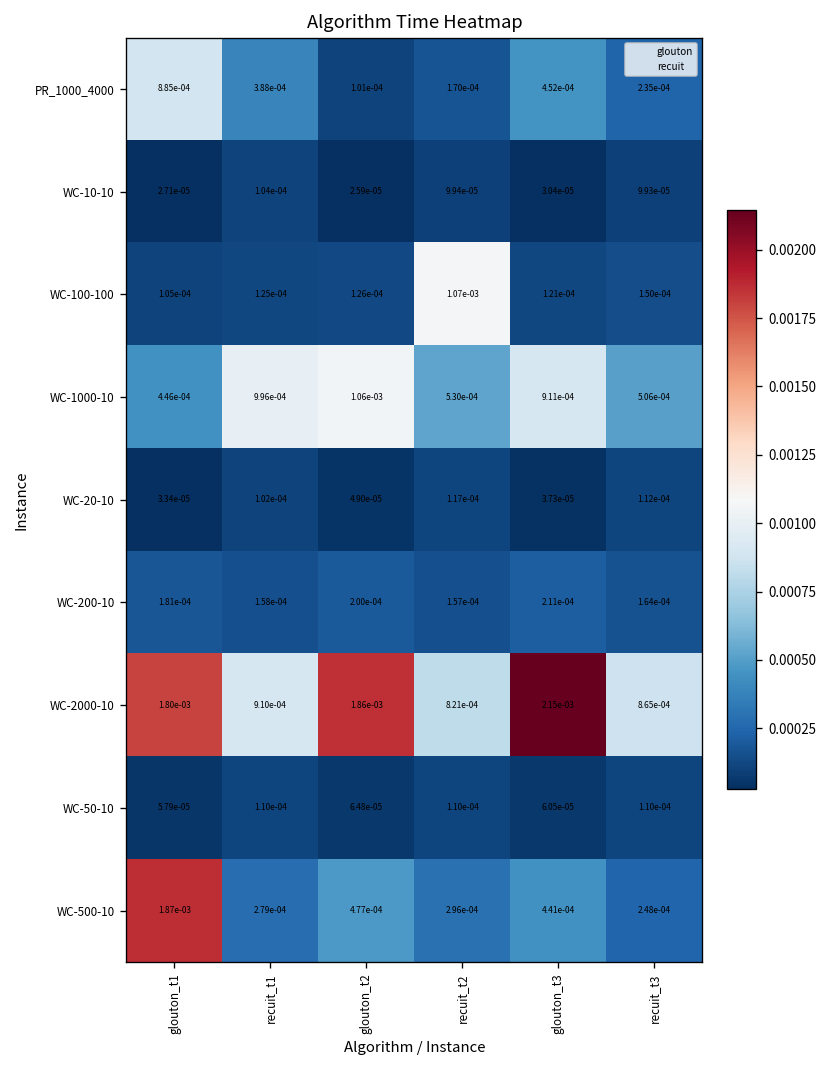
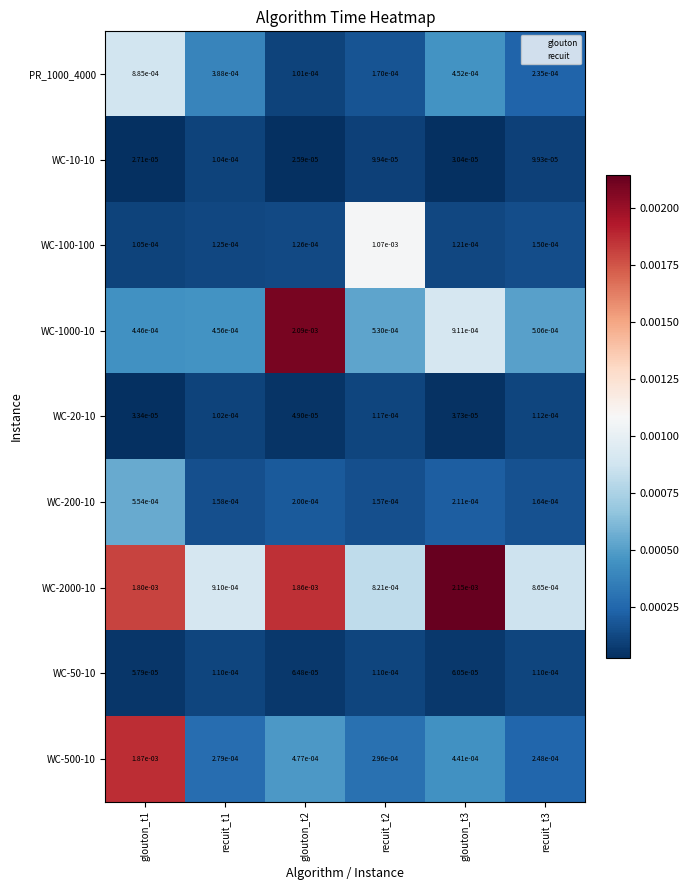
WC-1000-10, recuit_t1: 9.96e-04 -> 4.56e-04
WC-1000-10, glouton_t2: 1.06e-03 -> 2.09e-03
WC-200-10, glouton_t1: 1.81e-04 -> 5.54e-04
